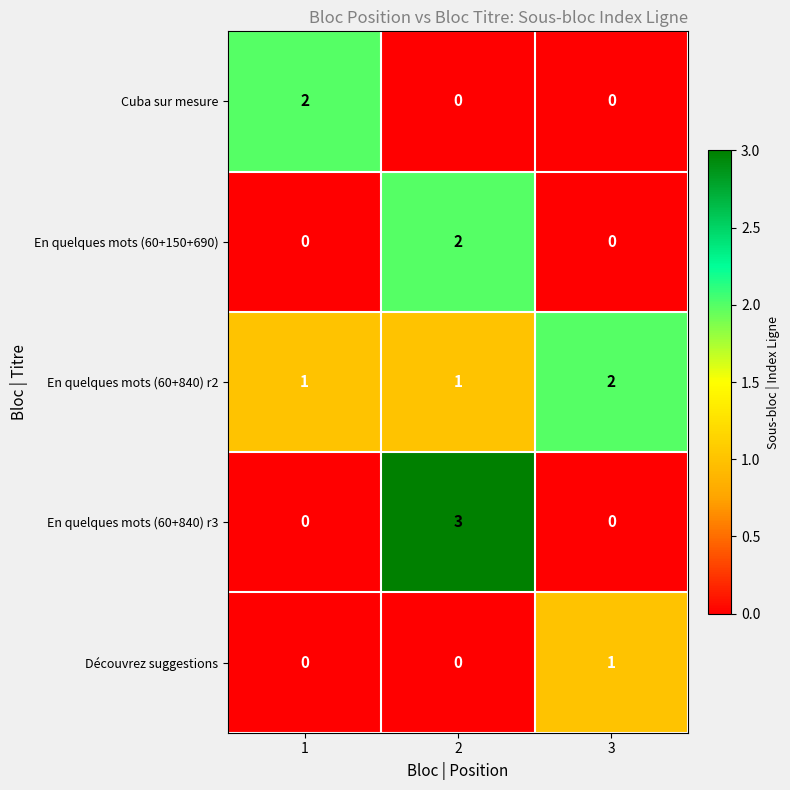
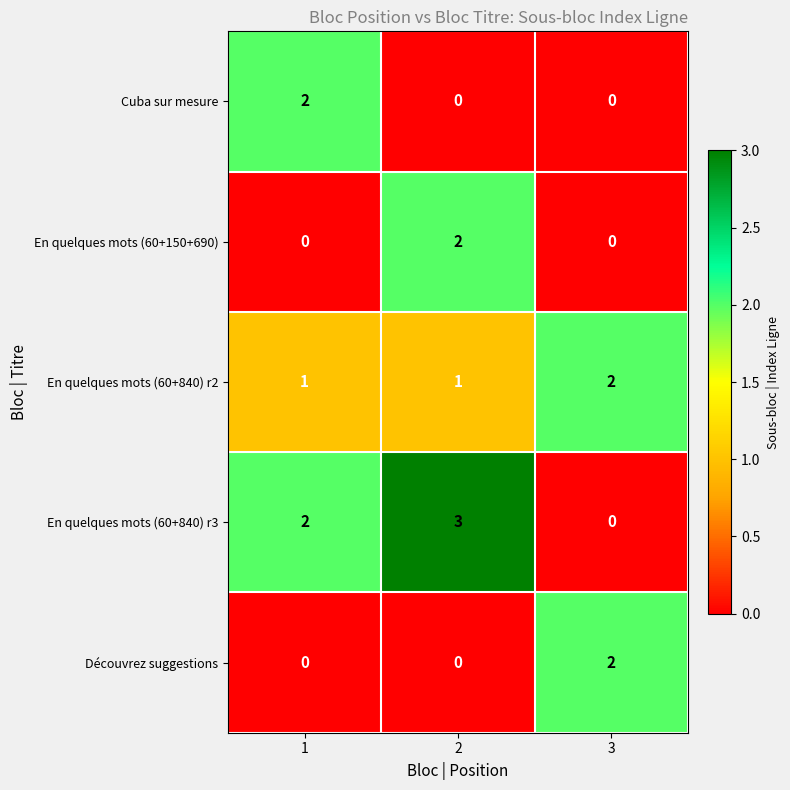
En quelques mots (60+840) r3, 1: 0 -> 2
Découvrez suggestions, 3: 1 -> 2
